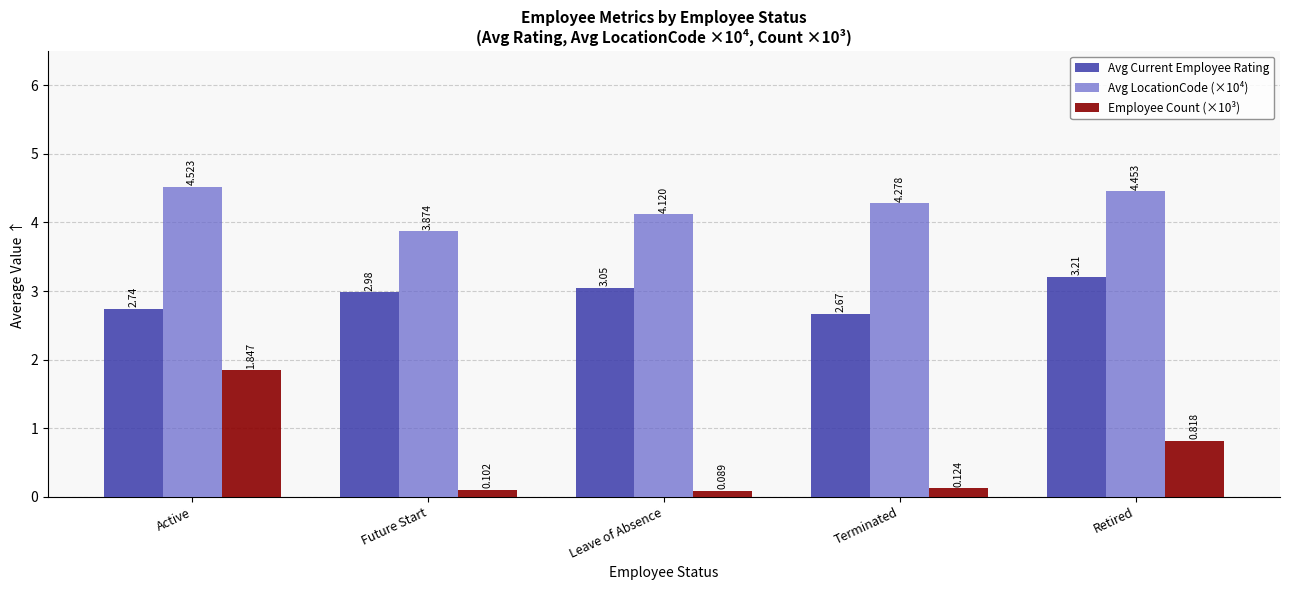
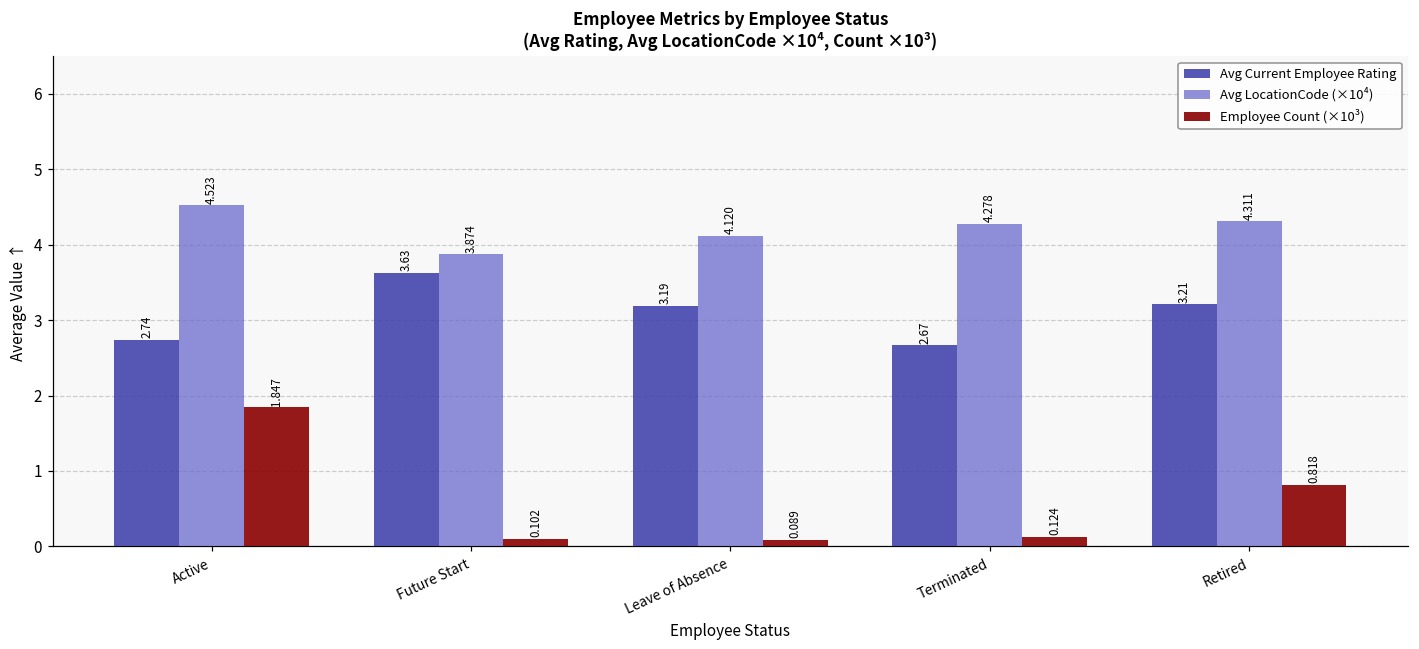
Avg Current Employee Rating, Future Start: 2.98 -> 3.63
Avg Current Employee Rating, Leave of Absence: 3.05 -> 3.19
Avg LocationCode (×10⁴), Retired: 4.453 -> 4.311
